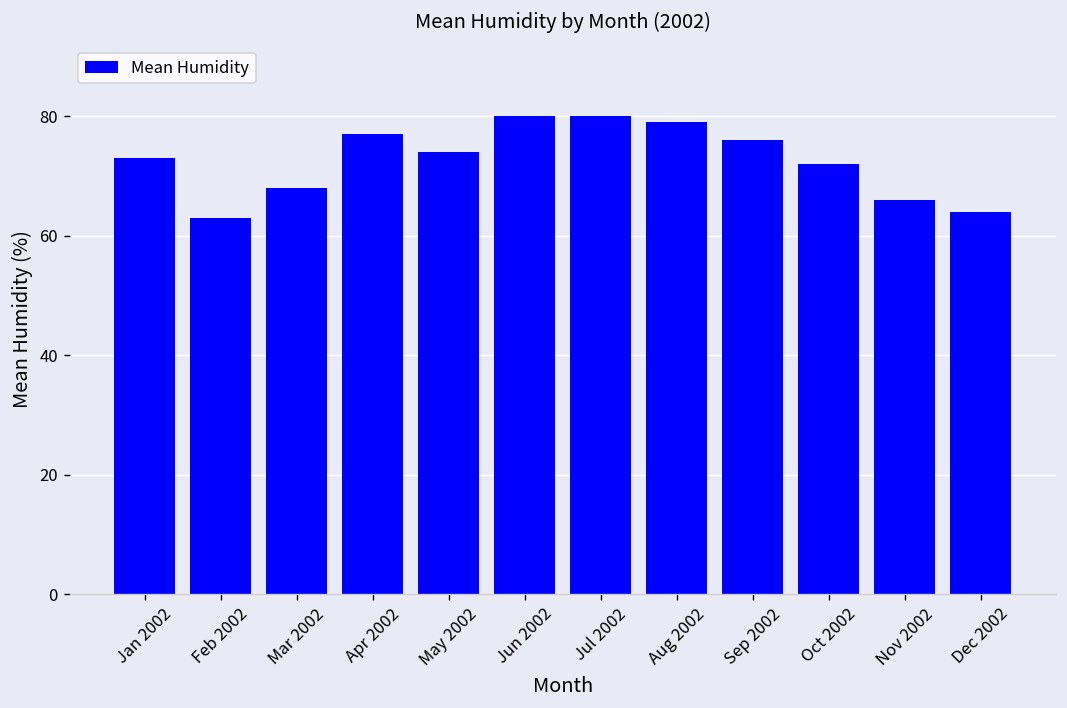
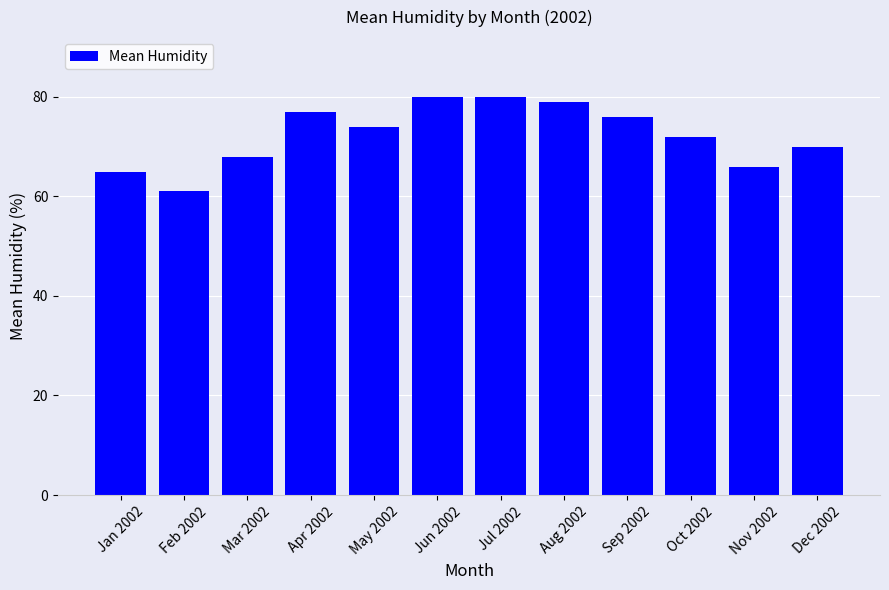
Jan 2002: 73 -> 65
Feb 2002: 63 -> 61
Dec 2002: 64 -> 70
